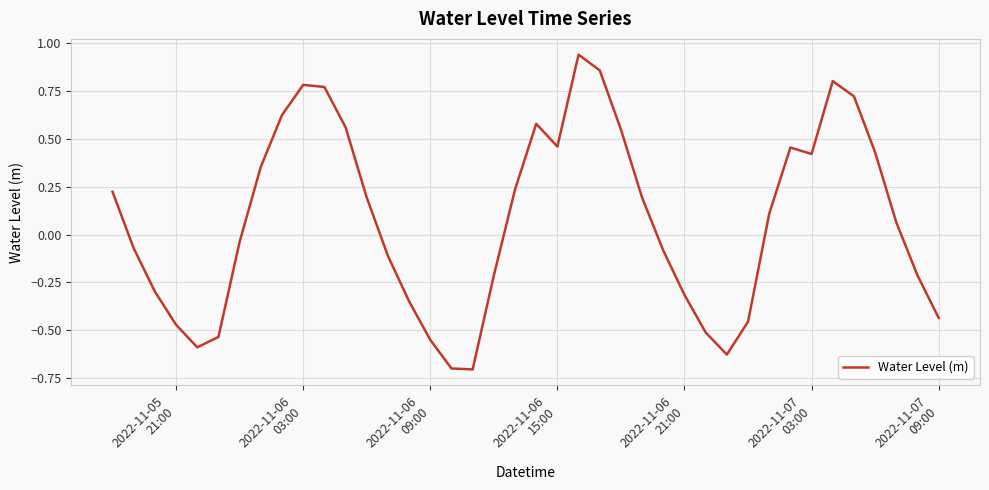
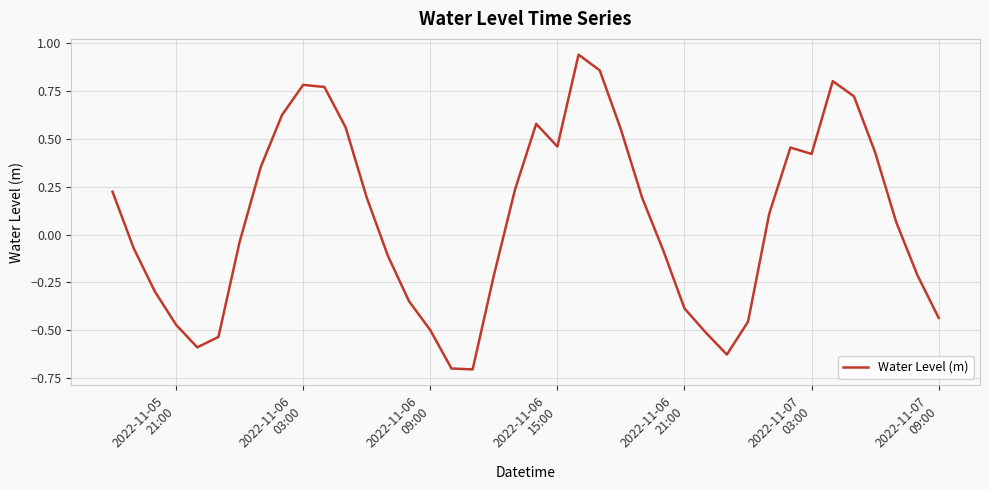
2022-11-06 09:00: -0.55 -> -0.50
2022-11-06 21:00: -0.32 -> -0.39
